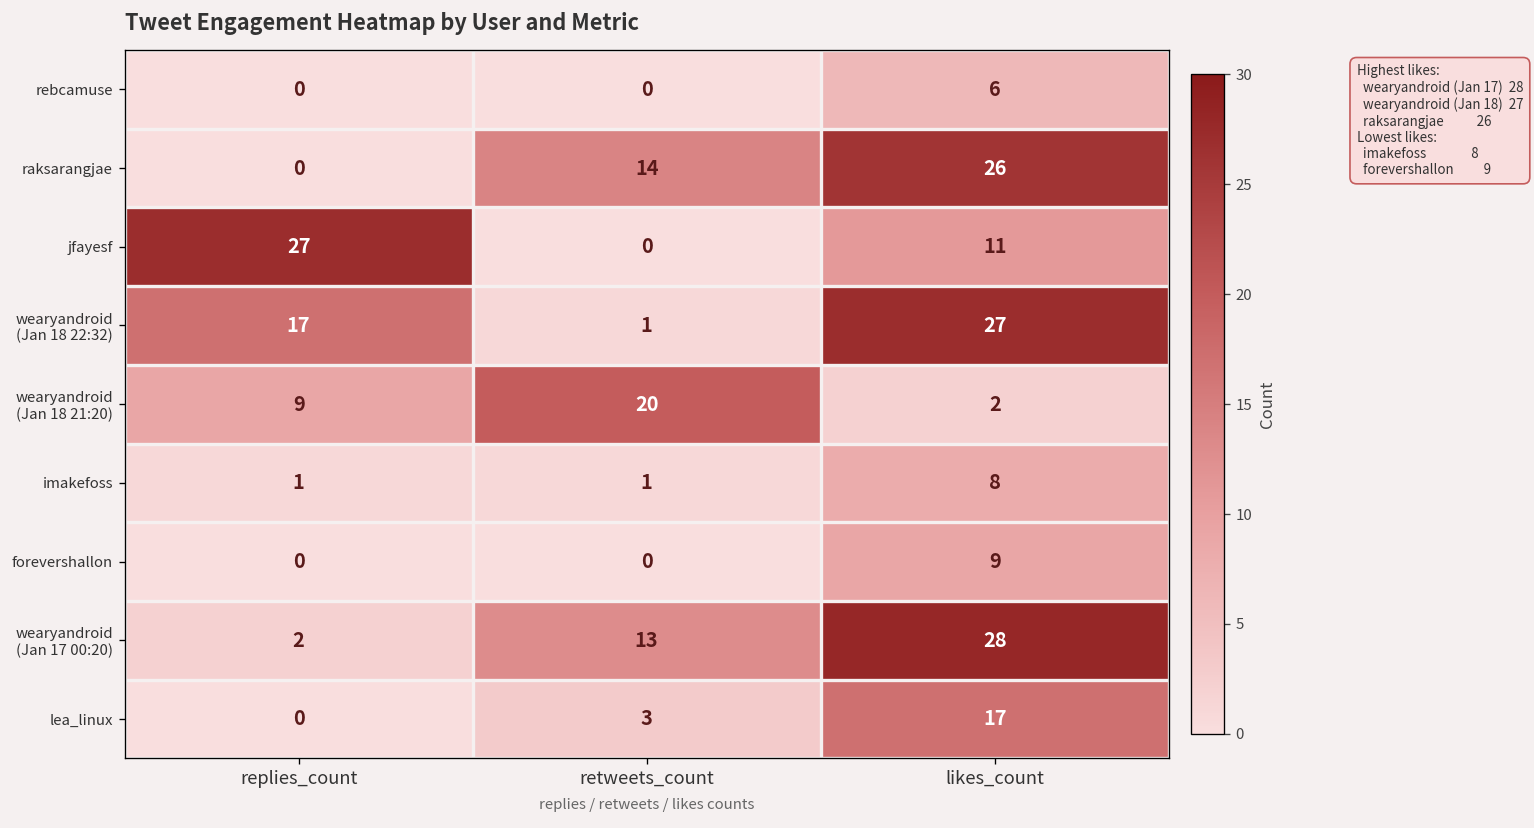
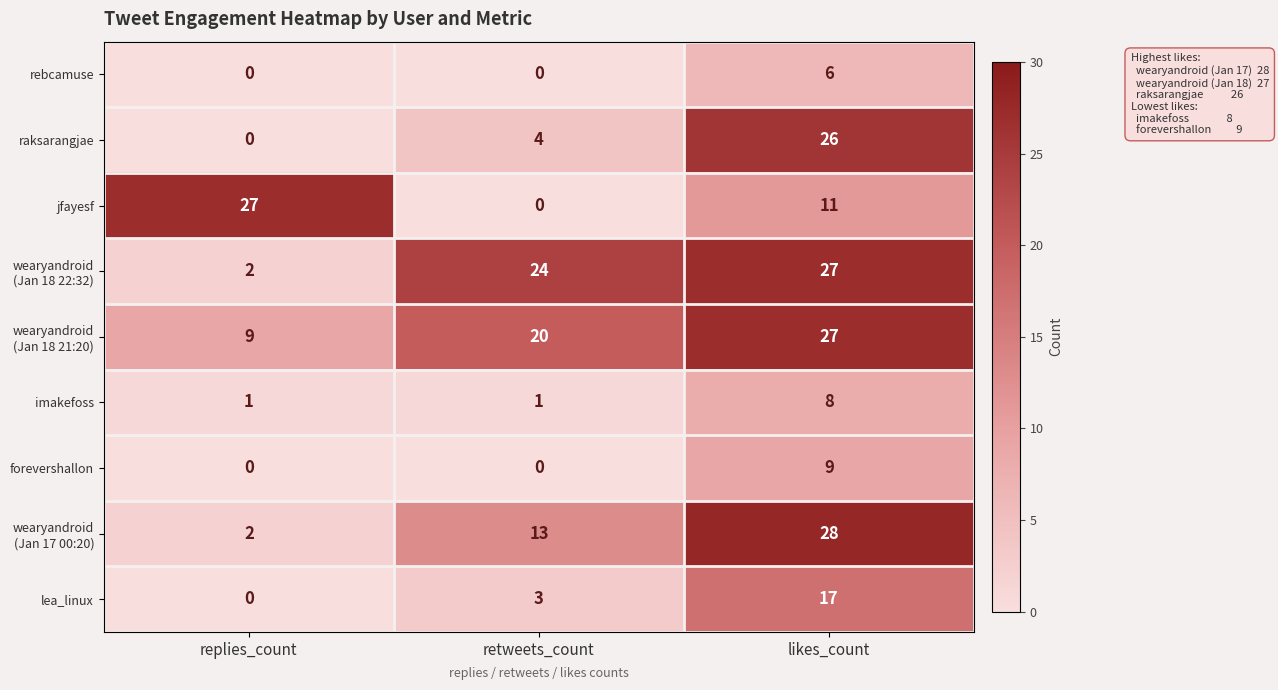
raksarangjae, retweets_count: 14 -> 4
wearyandroid (Jan 18 22:32), replies_count: 17 -> 2
wearyandroid (Jan 18 22:32), retweets_count: 1 -> 24
wearyandroid (Jan 18 21:20), likes_count: 2 -> 27
